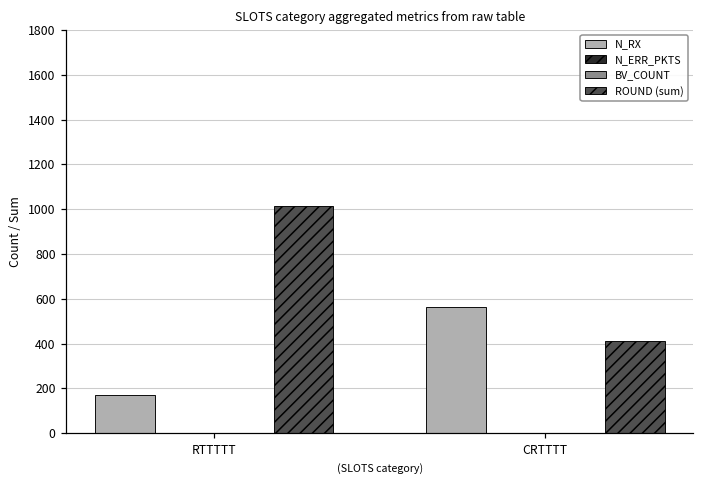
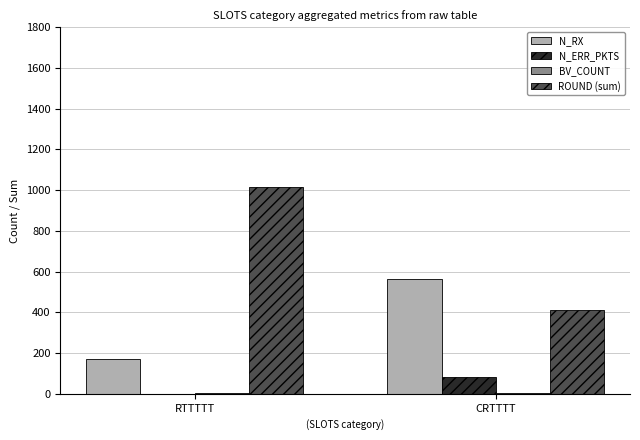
N_ERR_PKTS, CRTTTT: 0 -> 80
